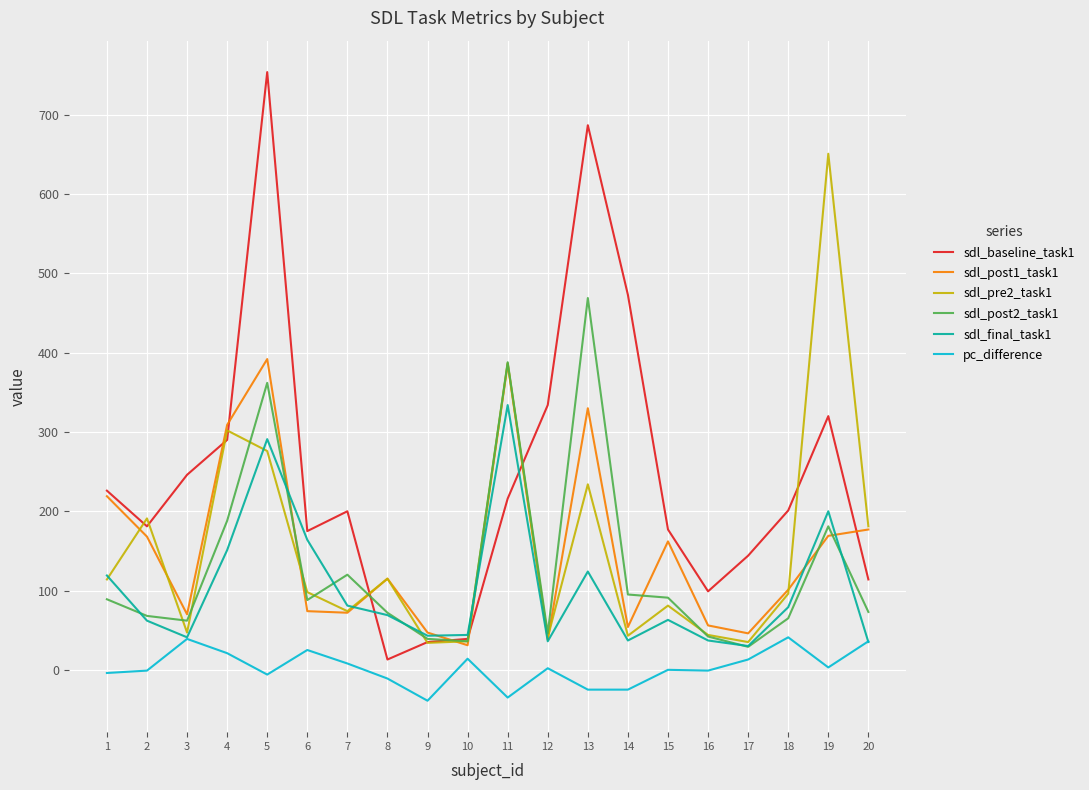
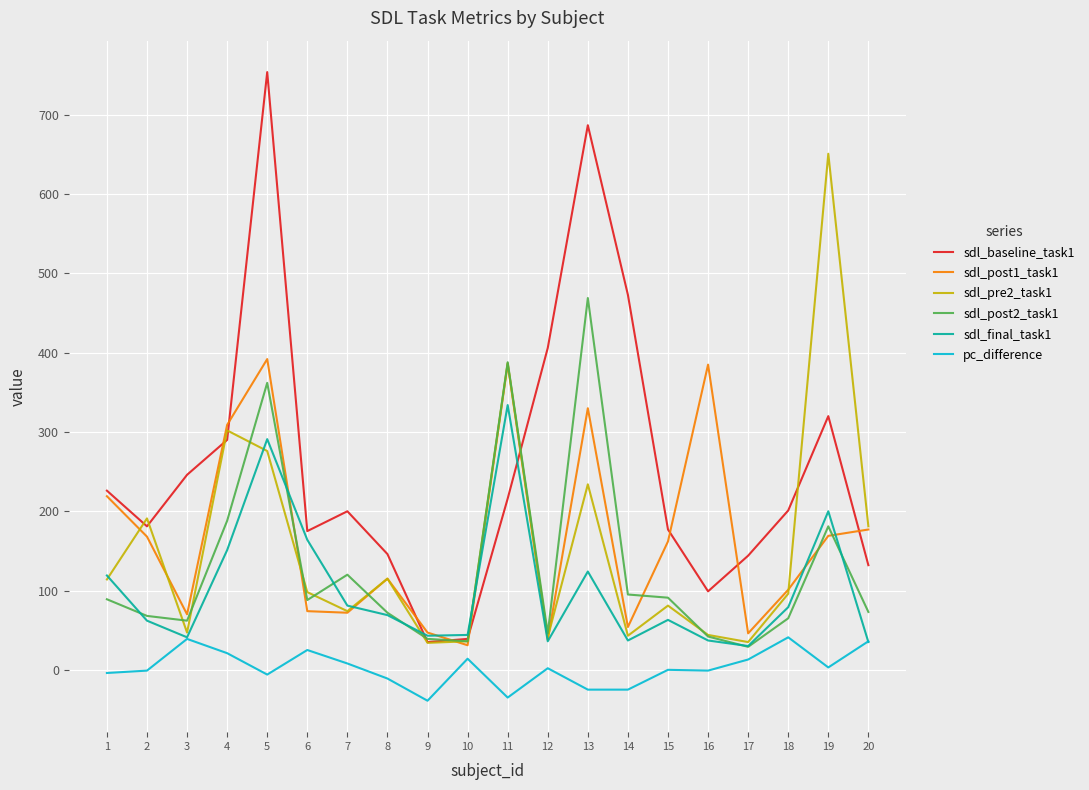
sdl_baseline_task1, 8: 10 -> 150
sdl_baseline_task1, 12: 330 -> 410
sdl_post1_task1, 16: 60 -> 390
sdl_baseline_task1, 20: 110 -> 130
